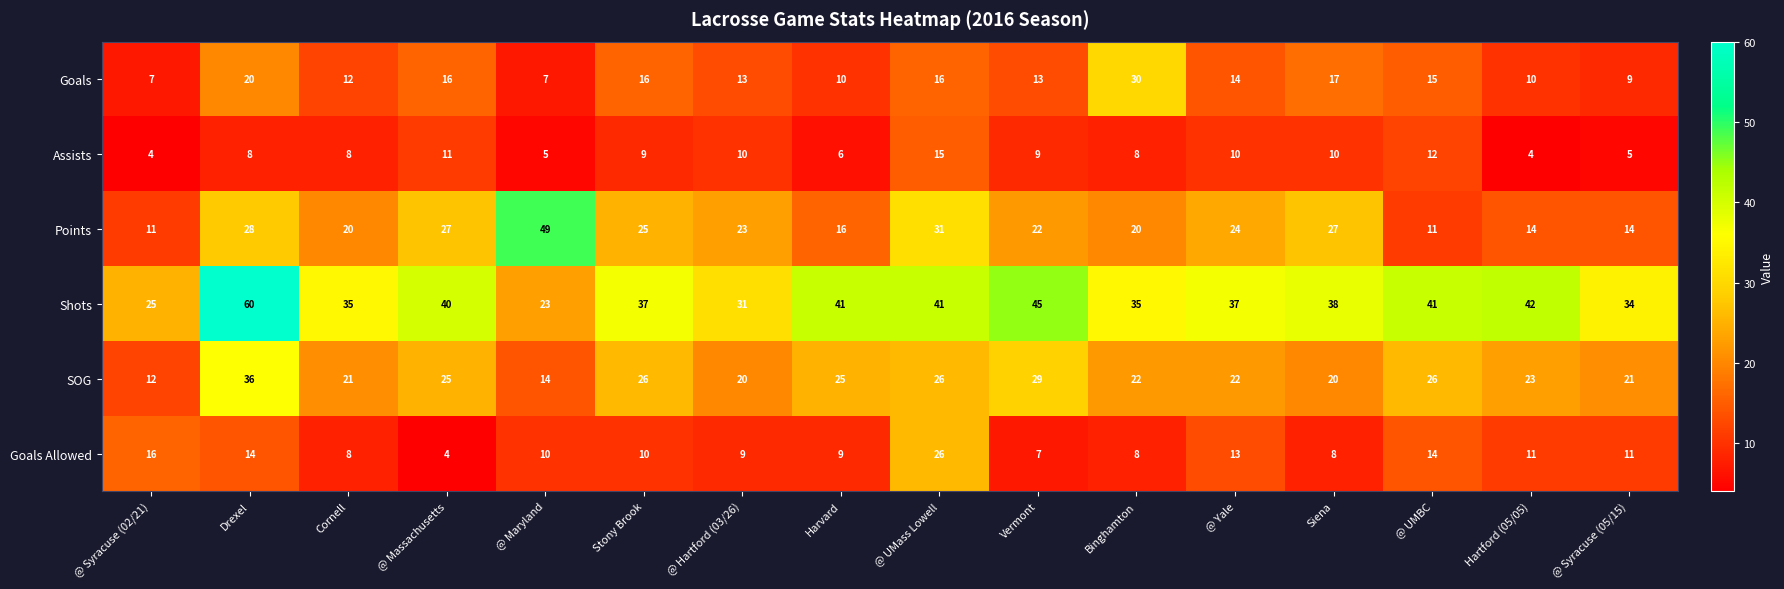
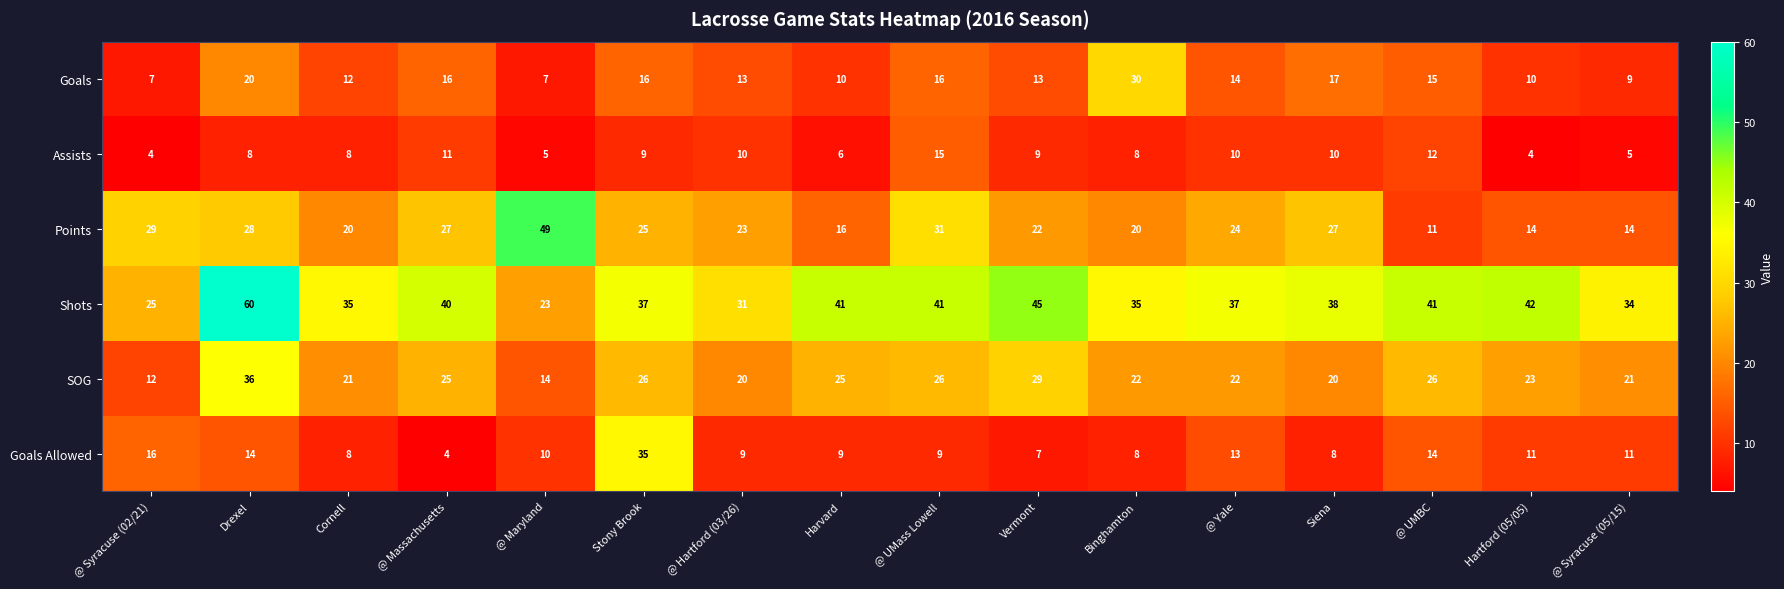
Points, @ Syracuse (02/21): 11 -> 29
Goals Allowed, Stony Brook: 10 -> 35
Goals Allowed, @ UMass Lowell: 26 -> 9
